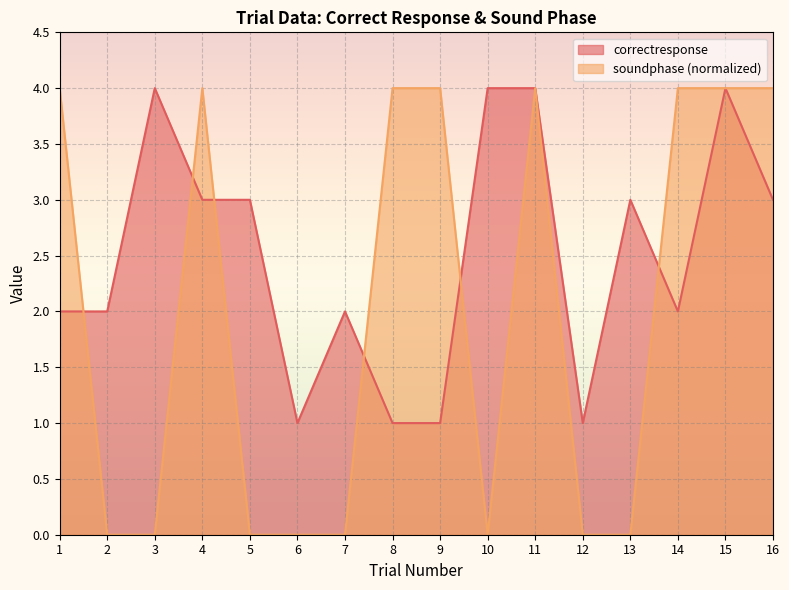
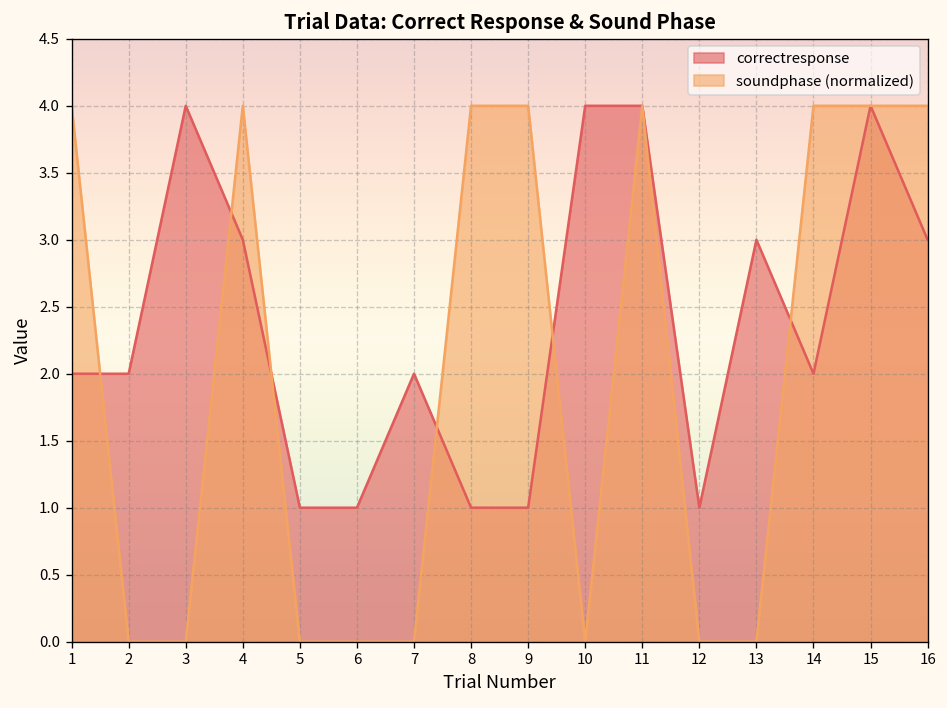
correctresponse, 5: 3 -> 1
